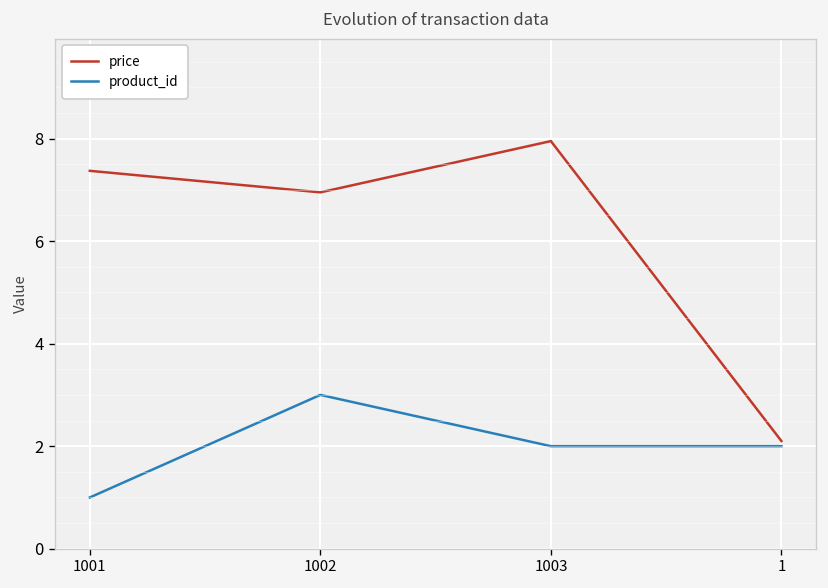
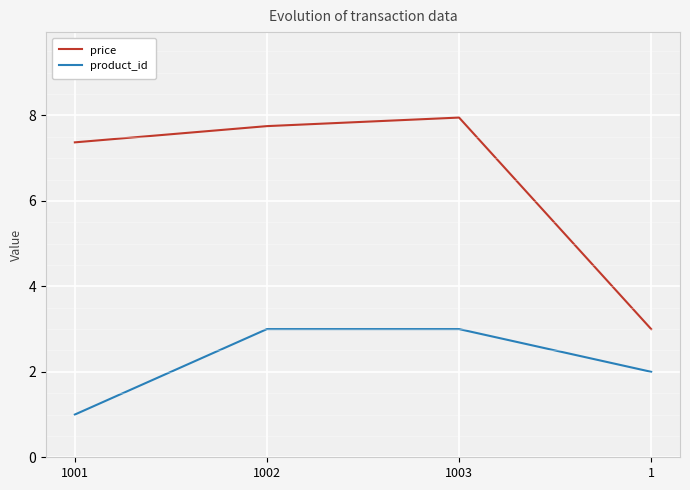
price, 1002: 7.0 -> 7.8
product_id, 1003: 2 -> 3
price, 1: 2.1 -> 3.0
